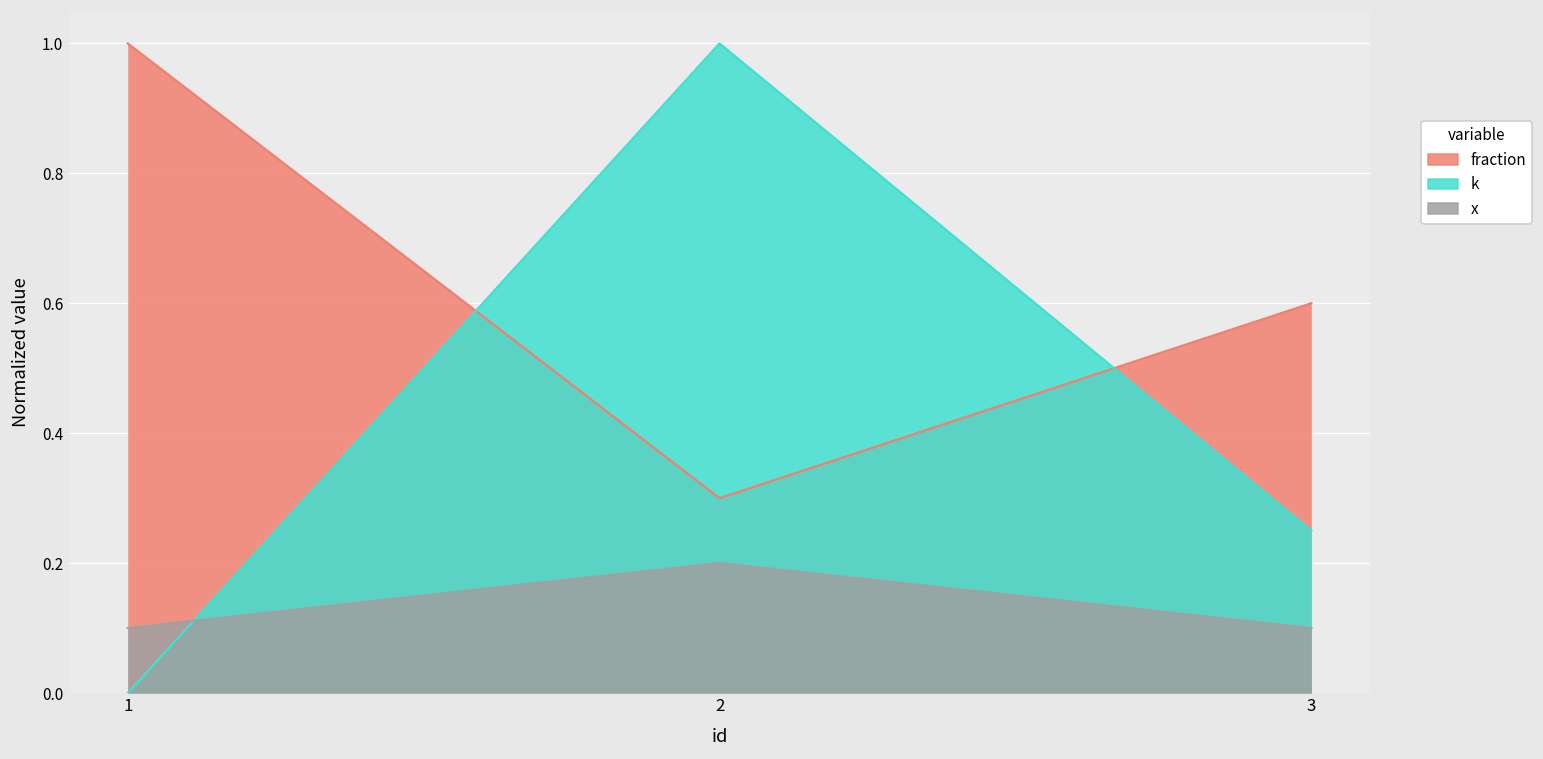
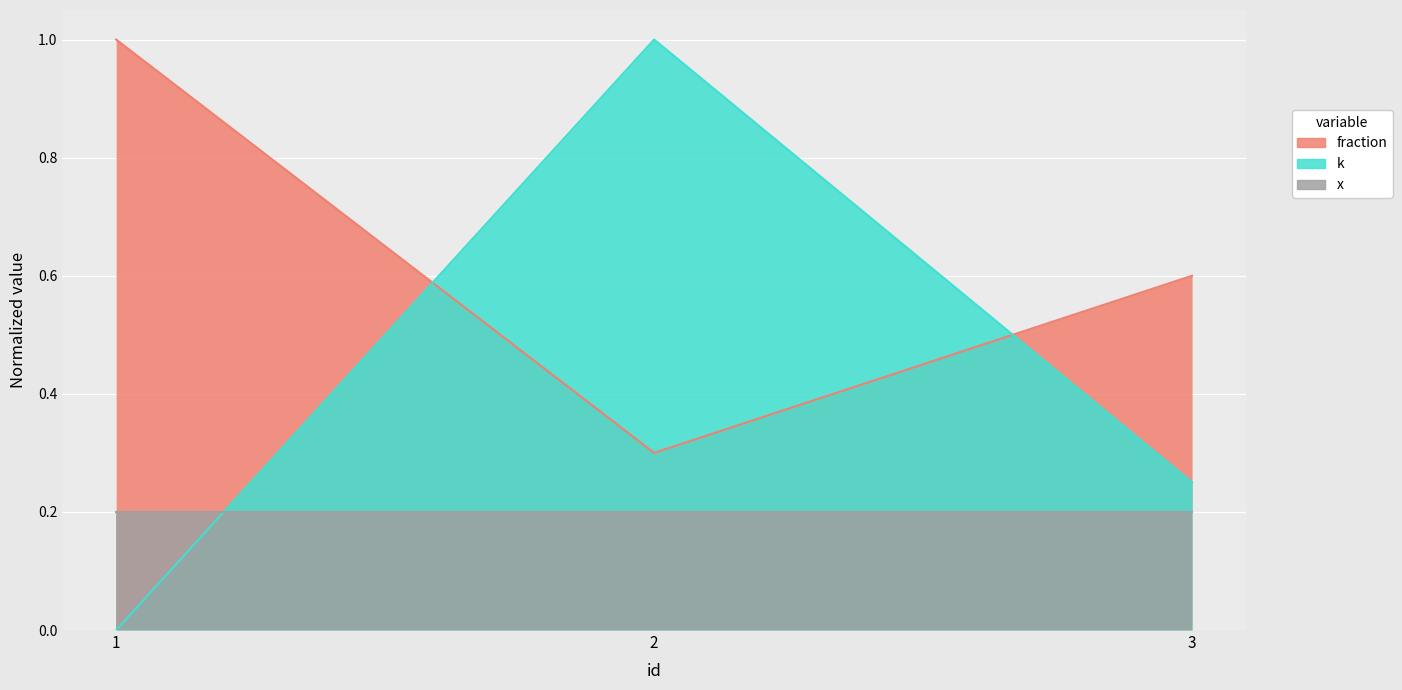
x, 1: 0.1 -> 0.2
x, 3: 0.1 -> 0.2
